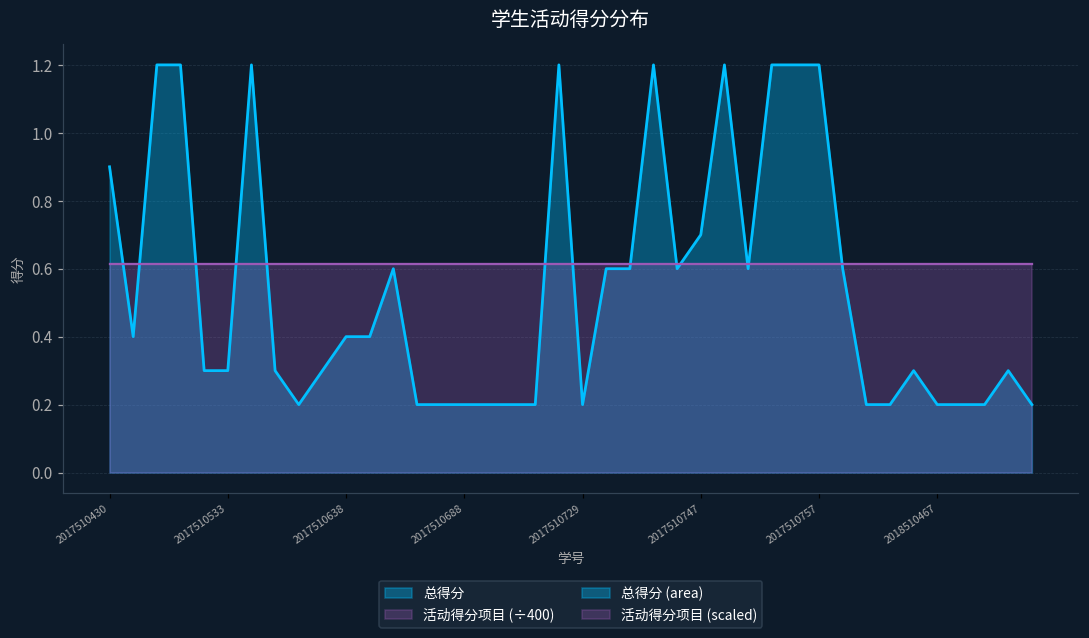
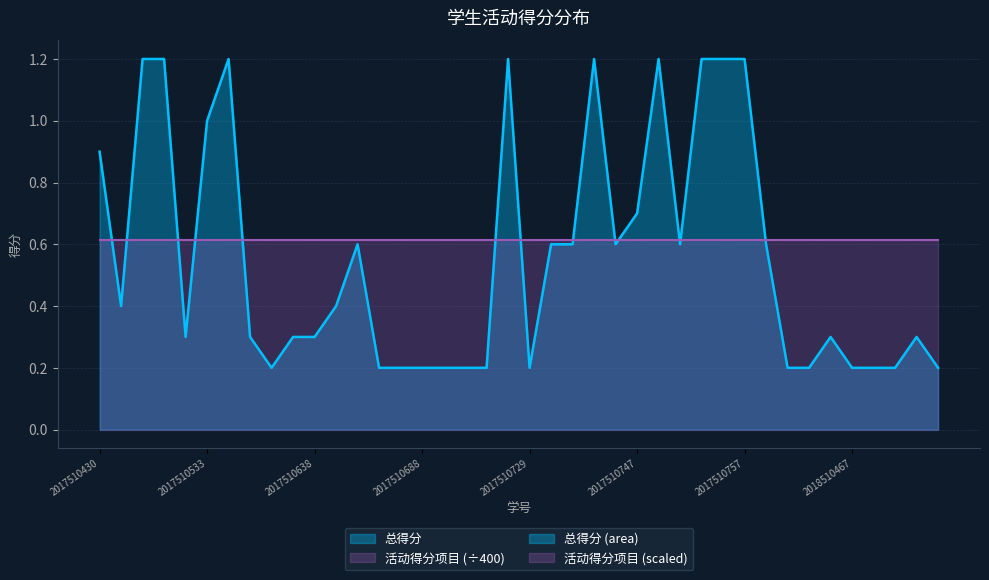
总得分, 2017510533: 0.3 -> 1.0
总得分, 2017510638: 0.4 -> 0.3
